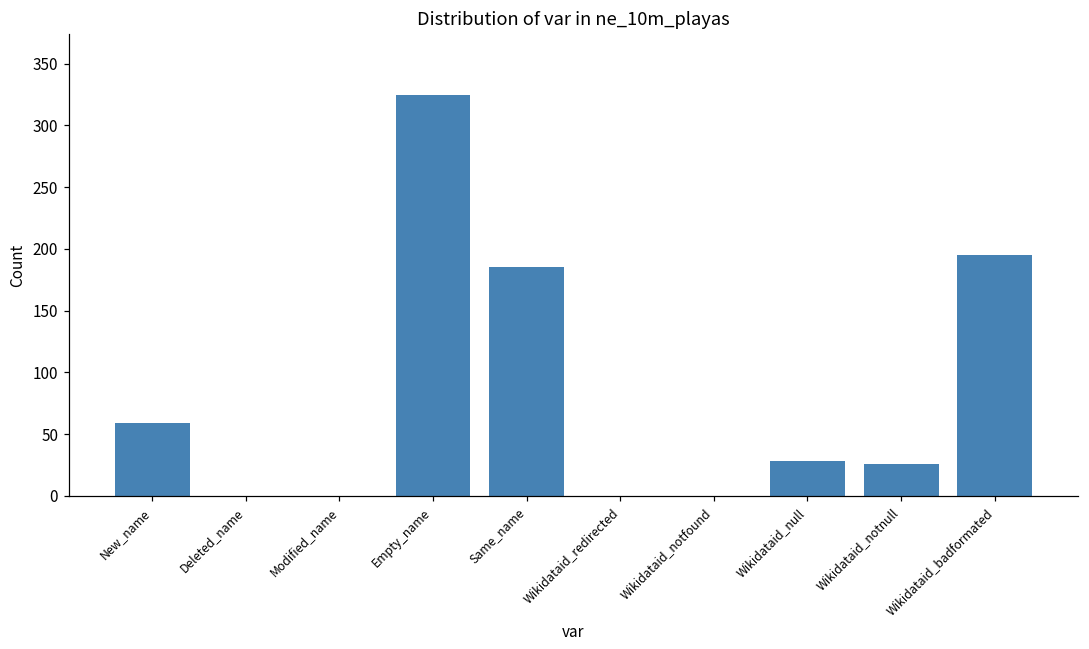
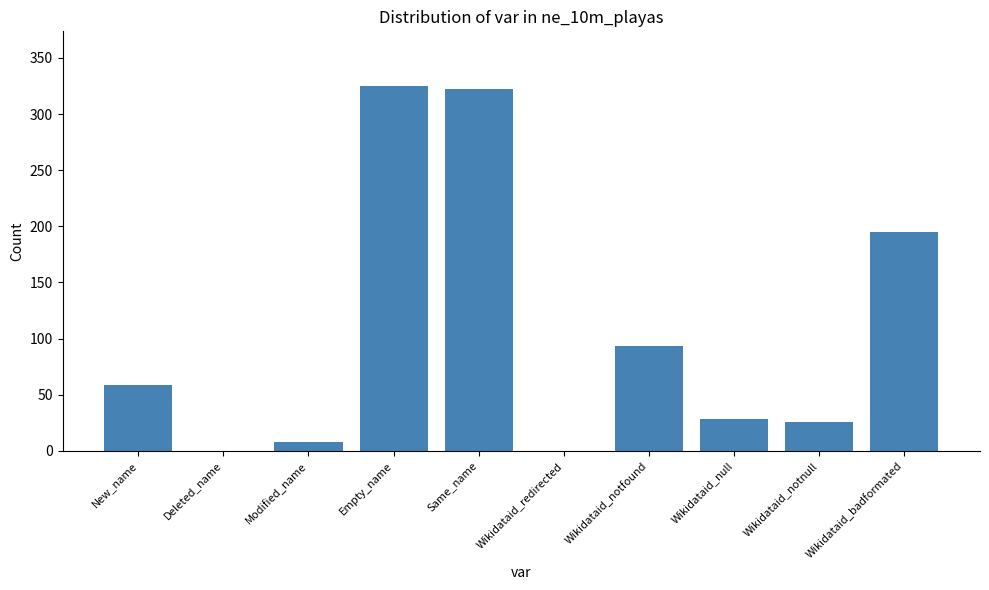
Modified_name: 0 -> 8
Same_name: 185 -> 322
Wikidataid_notfound: 0 -> 93
